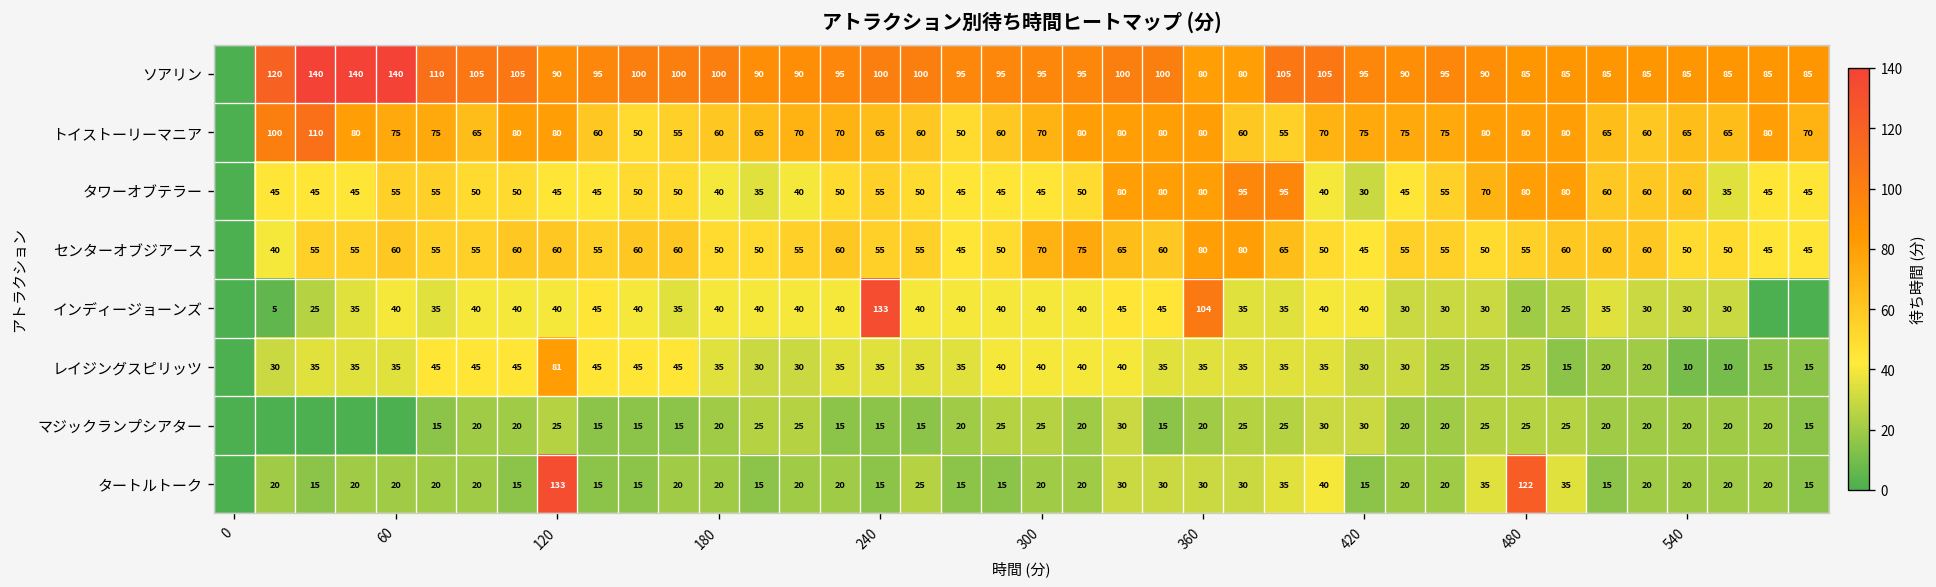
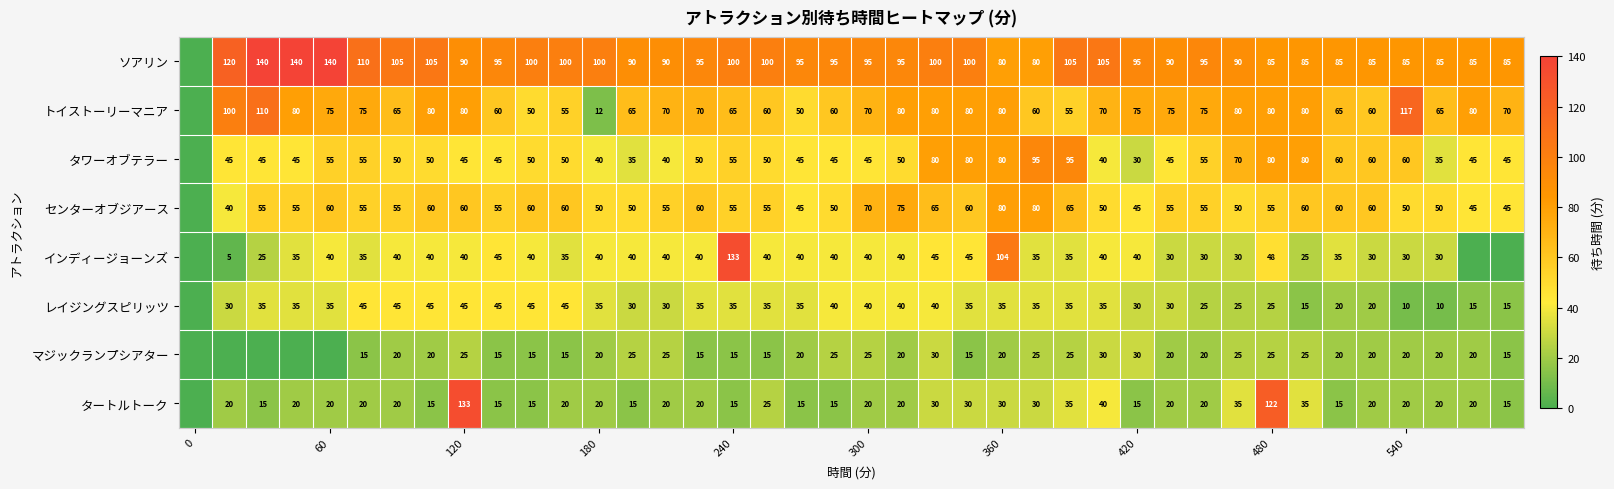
トイストーリーマニア, 180: 60 -> 12
トイストーリーマニア, 540: 65 -> 117
インディージョーンズ, 480: 20 -> 48
レイジングスピリッツ, 120: 81 -> 45
